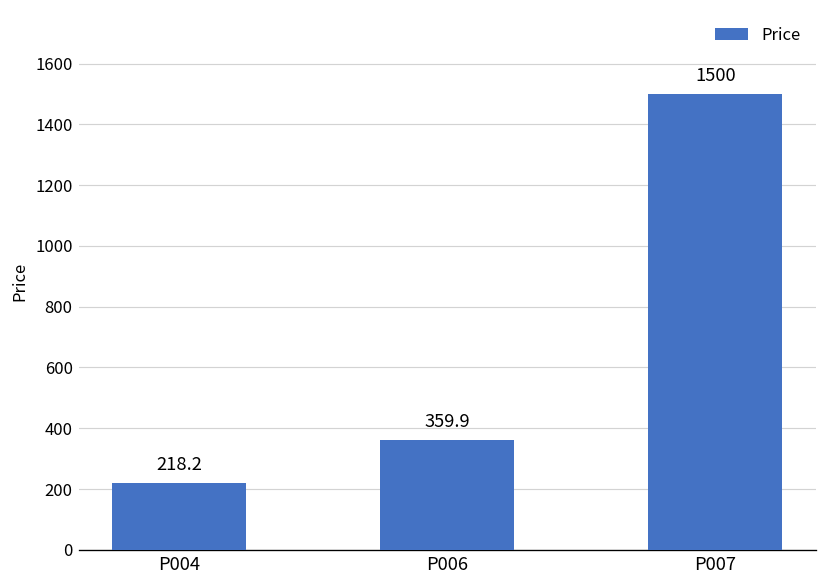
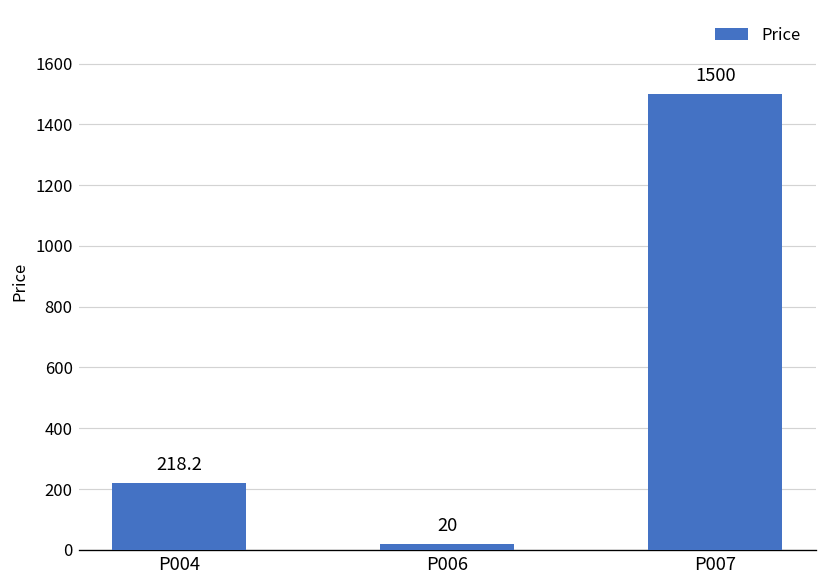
P006: 359.9 -> 20
